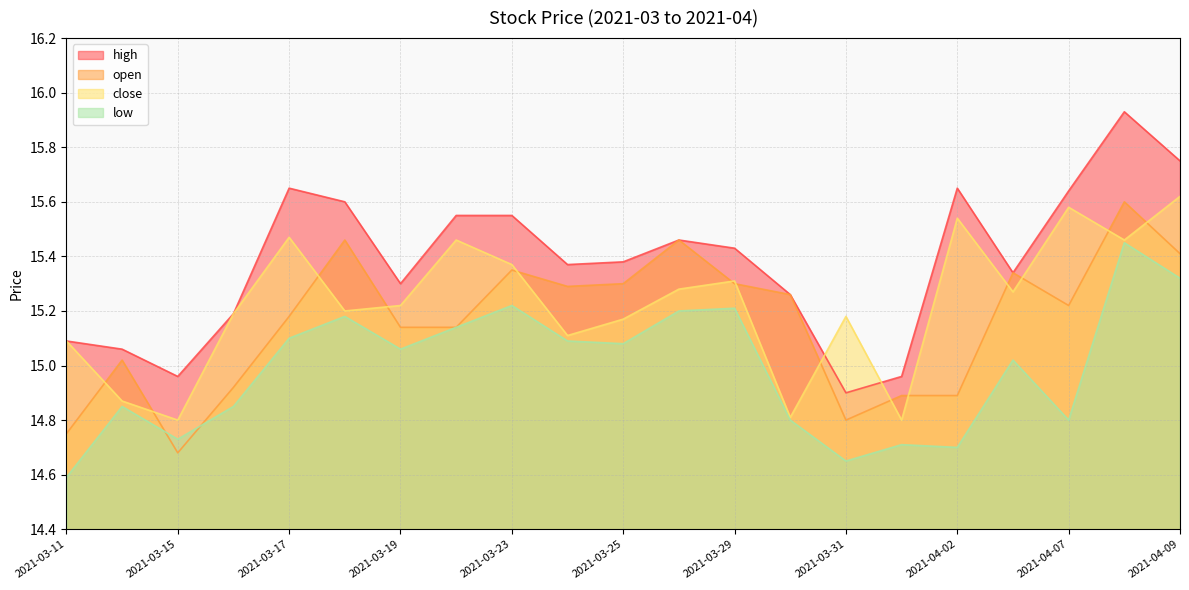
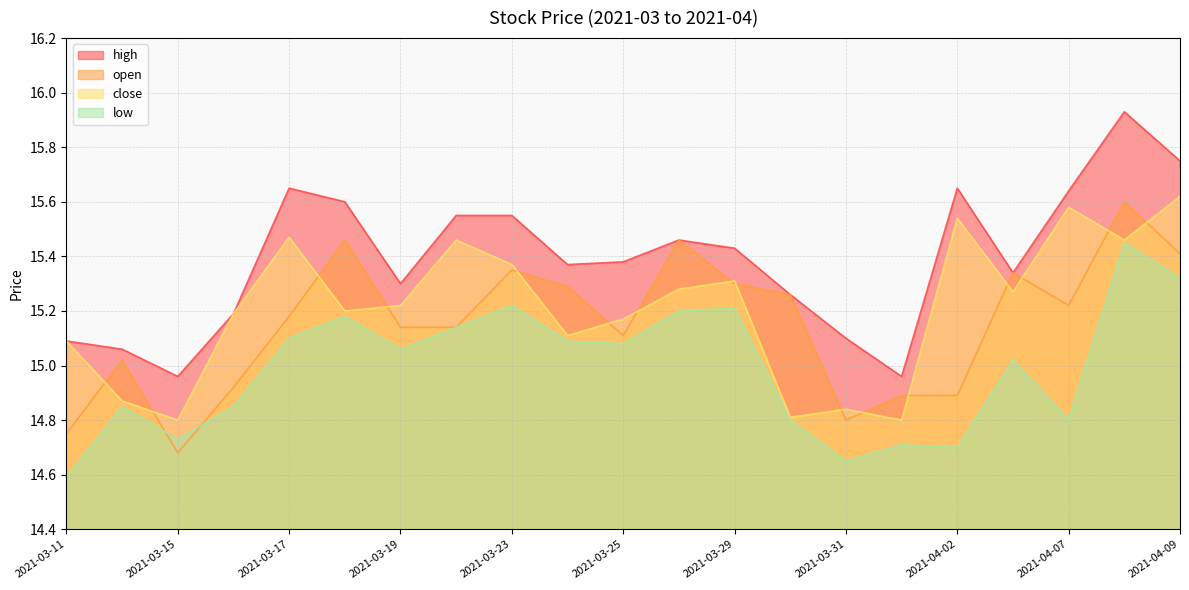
open, 2021-03-25: 15.30 -> 15.11
high, 2021-03-31: 14.9 -> 15.1
close, 2021-03-31: 15.18 -> 14.84
